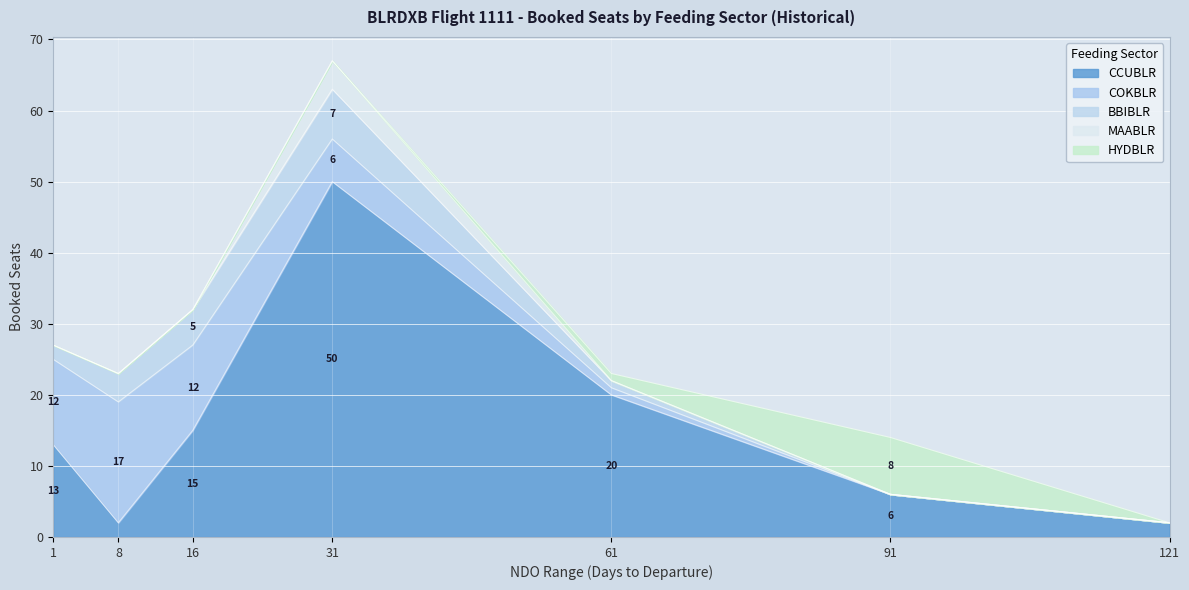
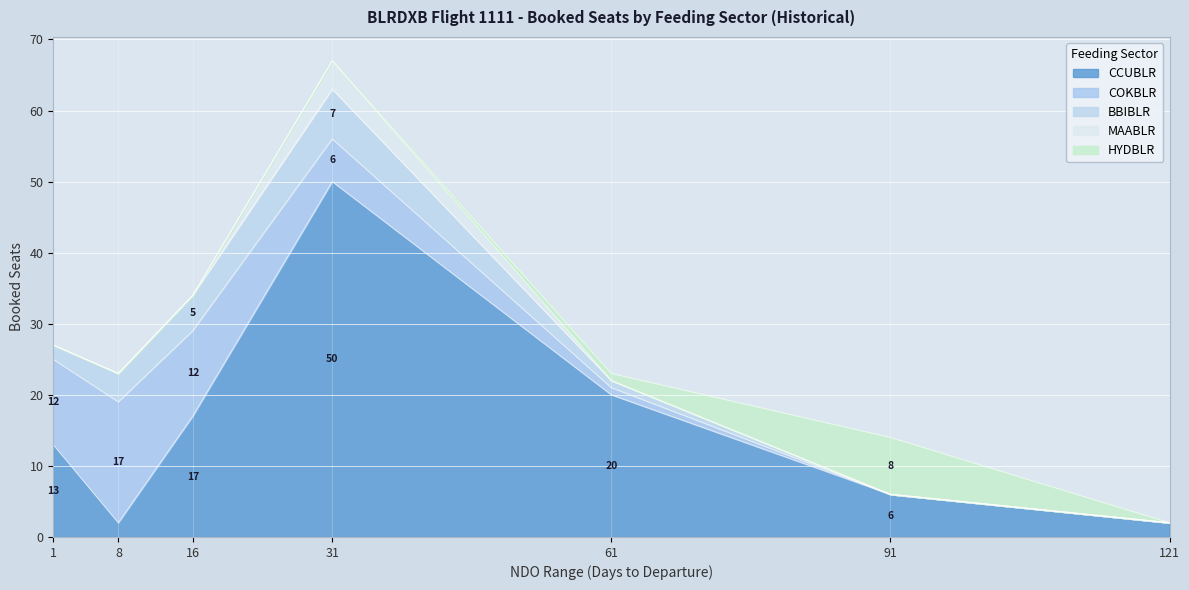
CCUBLR, 16: 15 -> 17
